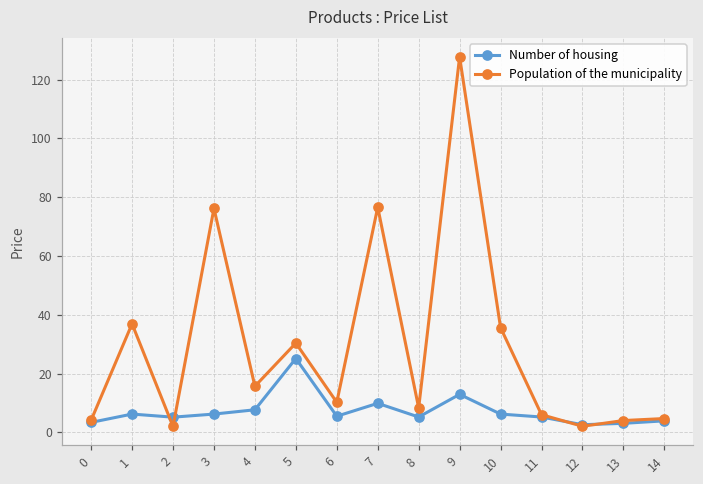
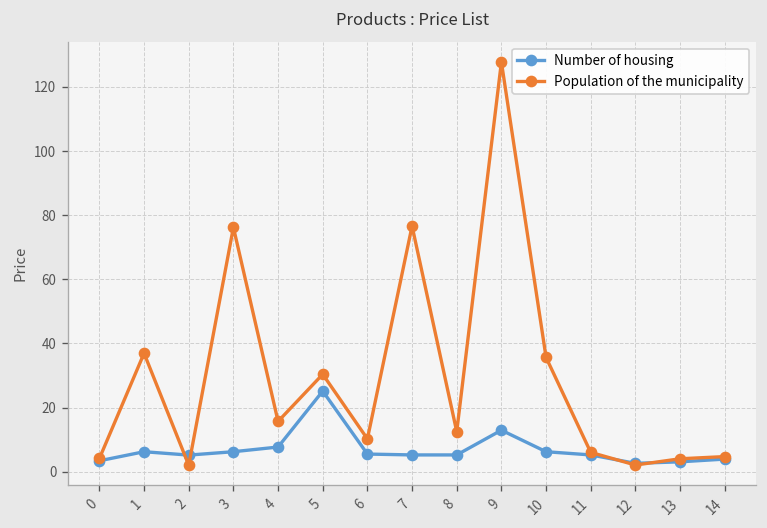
Number of housing, 7: 10 -> 5
Population of the municipality, 8: 8 -> 13
